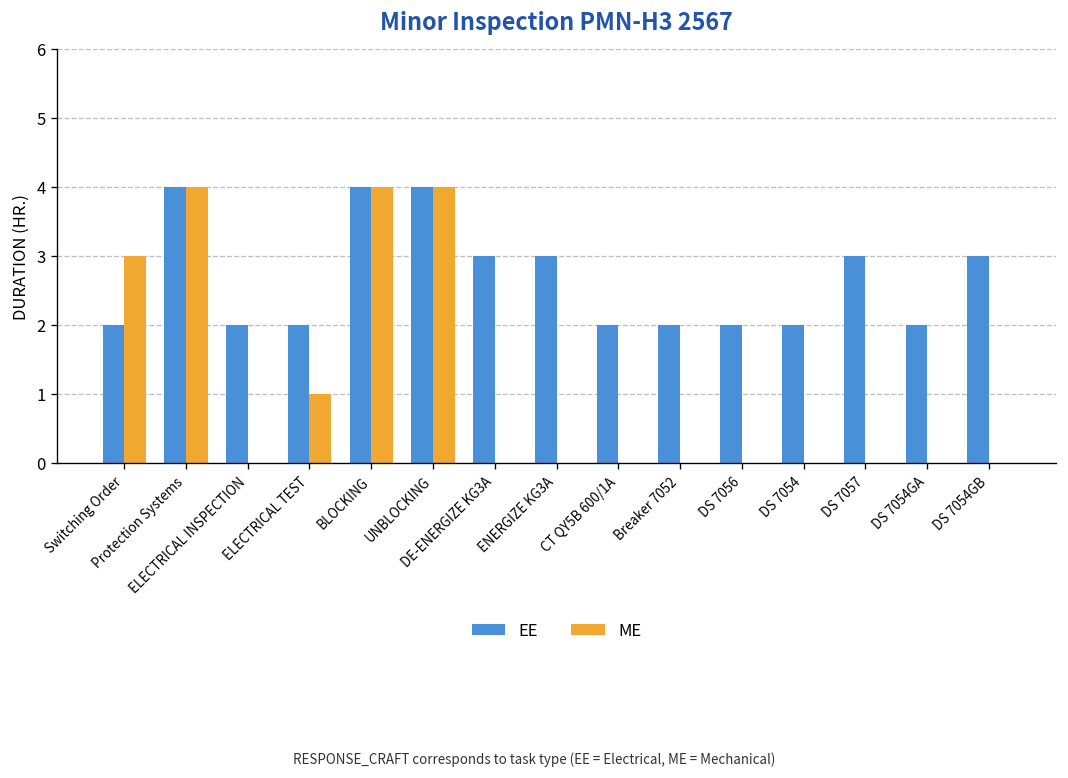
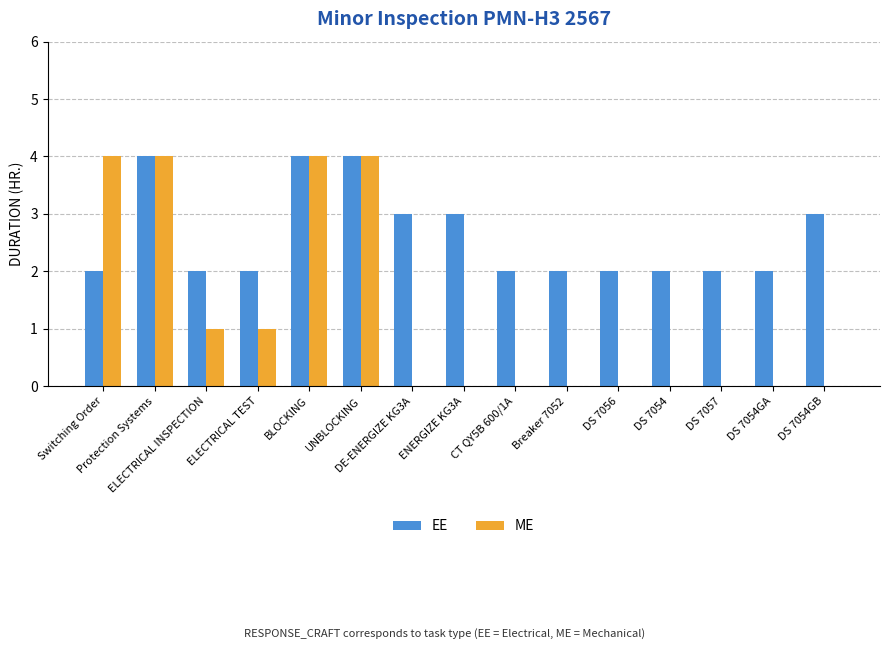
ME, Switching Order: 3 -> 4
ME, ELECTRICAL INSPECTION: 0 -> 1
EE, DS 7057: 3 -> 2
